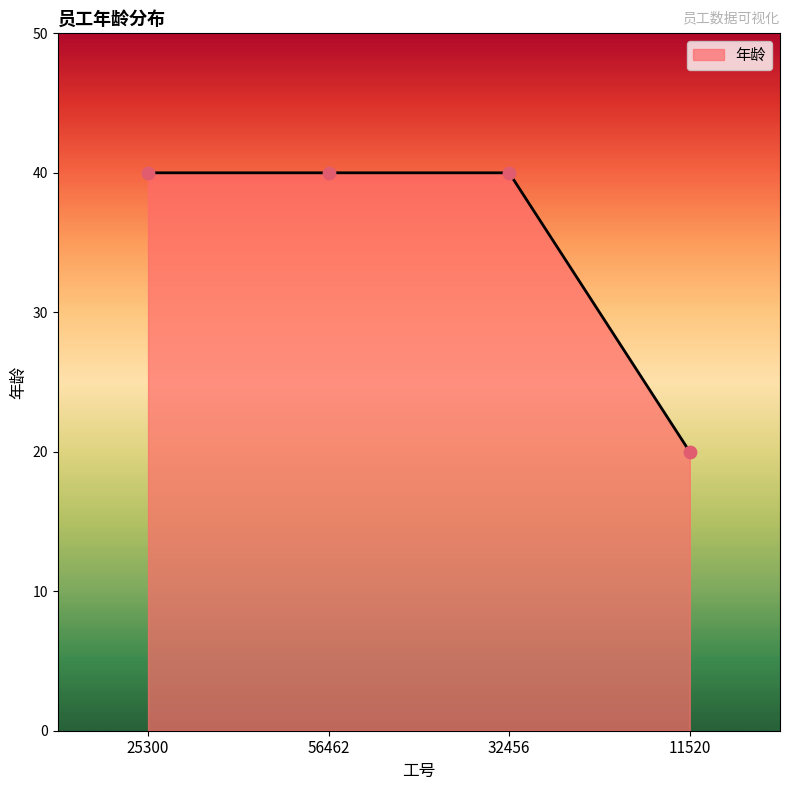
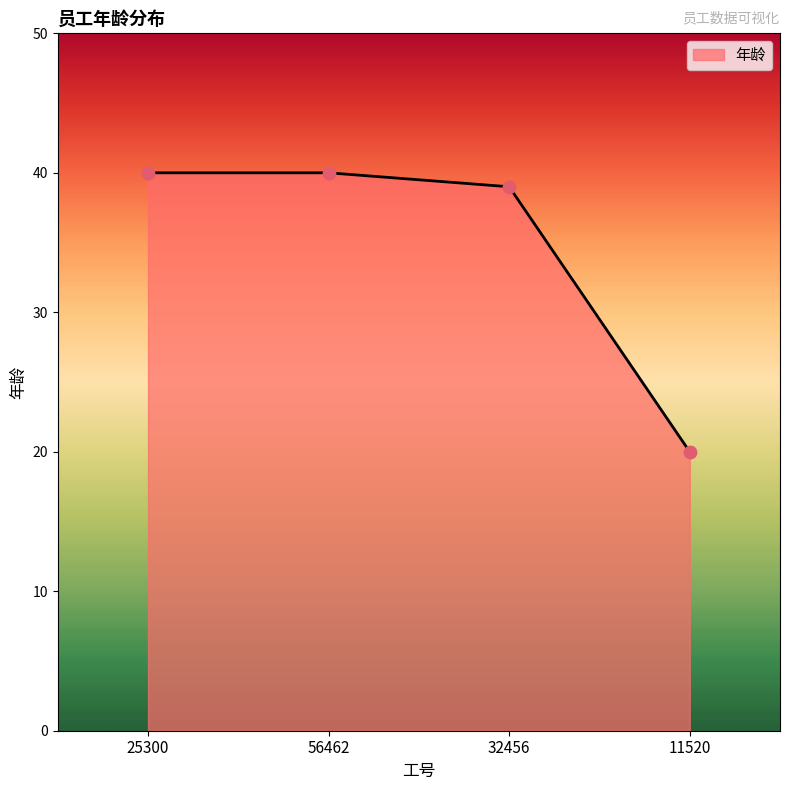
32456: 40 -> 39
